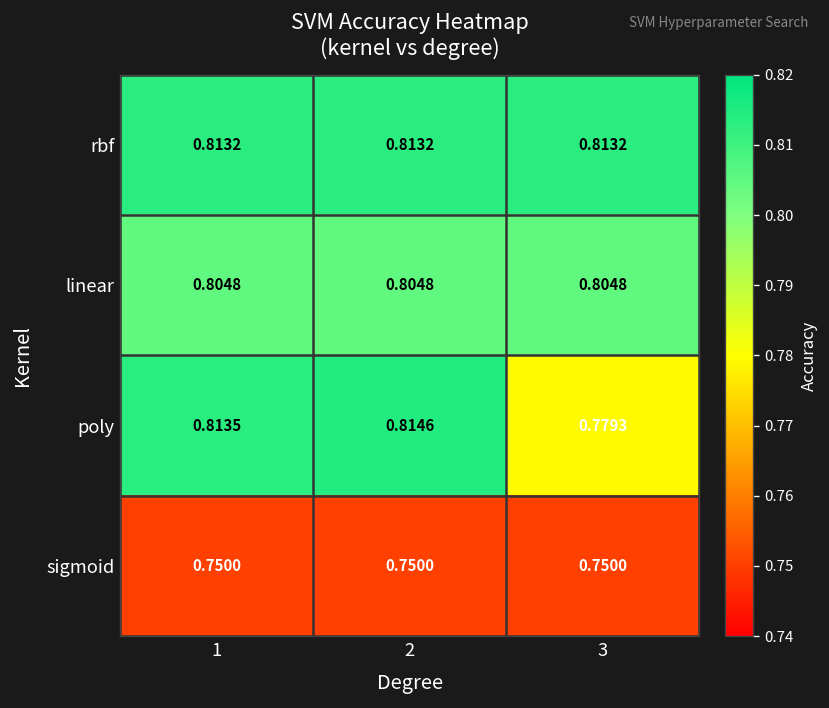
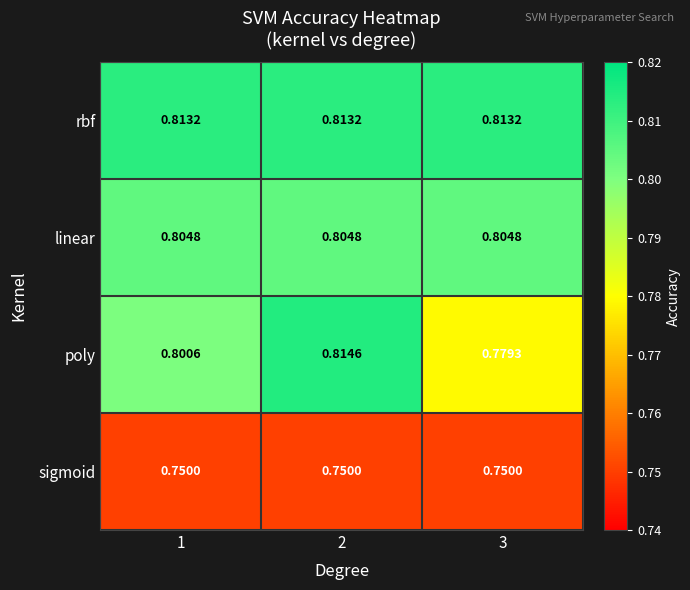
poly, 1: 0.8135 -> 0.8006
